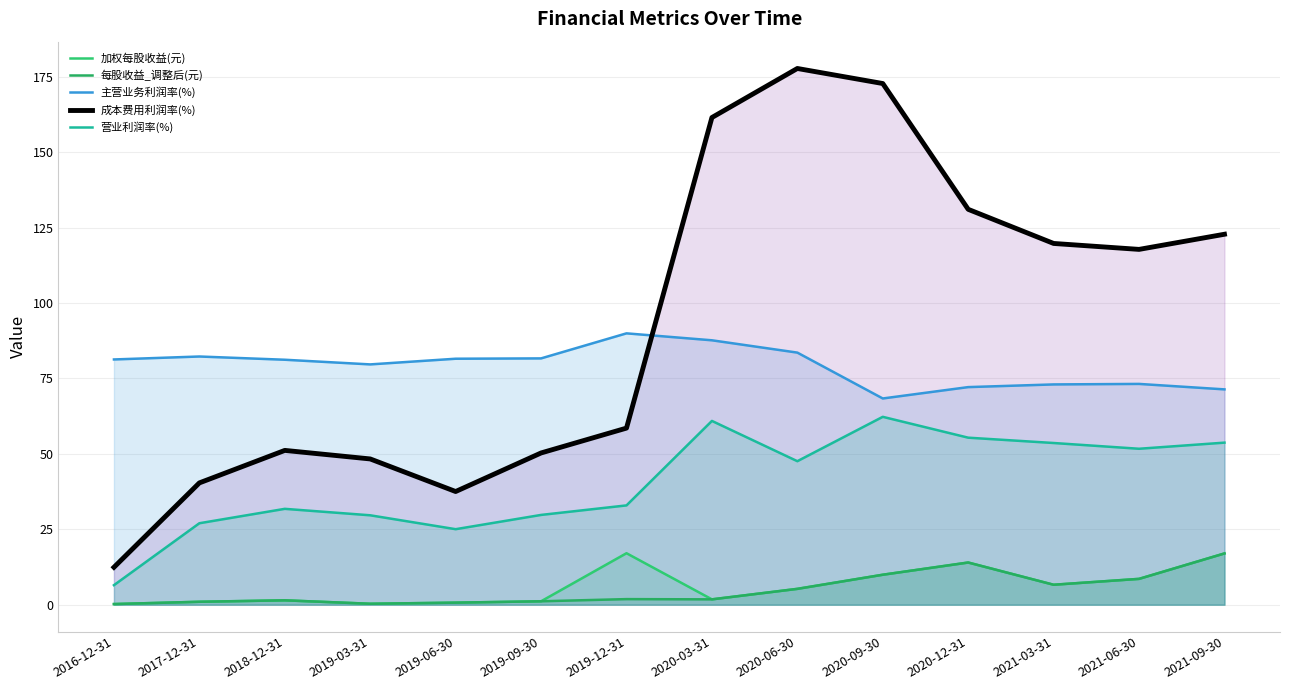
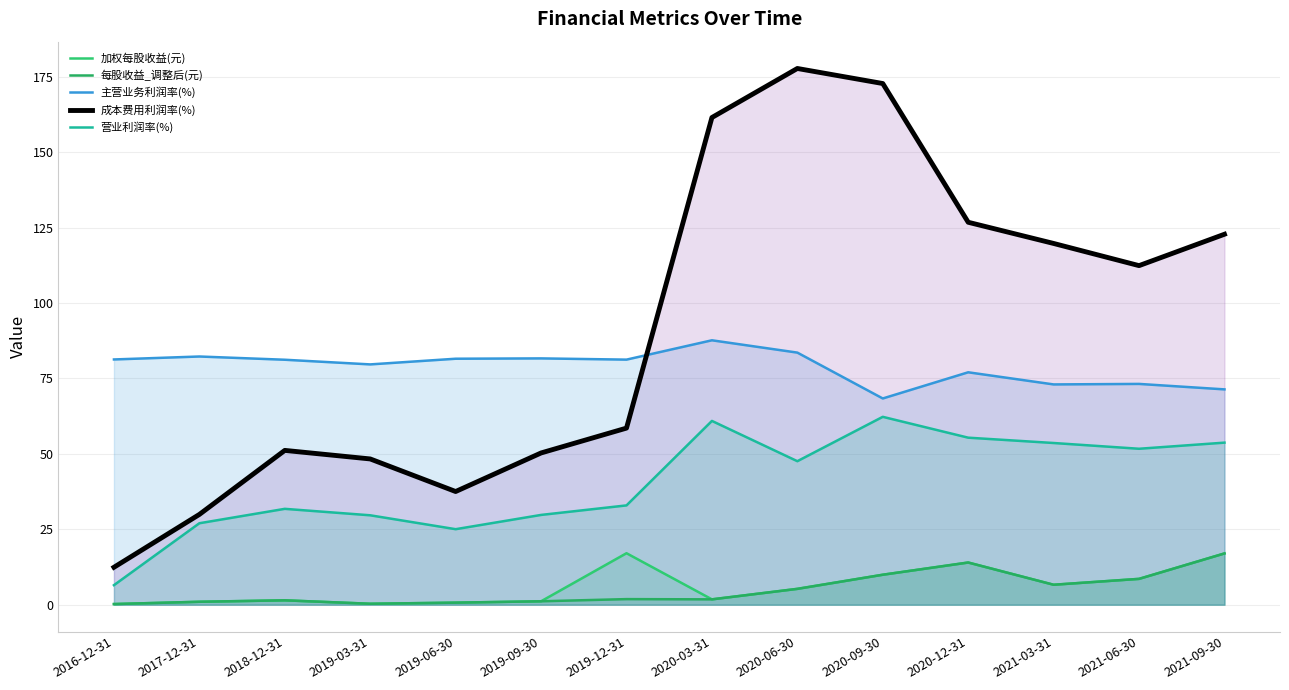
成本费用利润率(%), 2017-12-31: 40 -> 30
主营业务利润率(%), 2019-12-31: 90 -> 81
主营业务利润率(%), 2020-12-31: 72 -> 77
成本费用利润率(%), 2020-12-31: 131 -> 127
成本费用利润率(%), 2021-06-30: 118 -> 112
